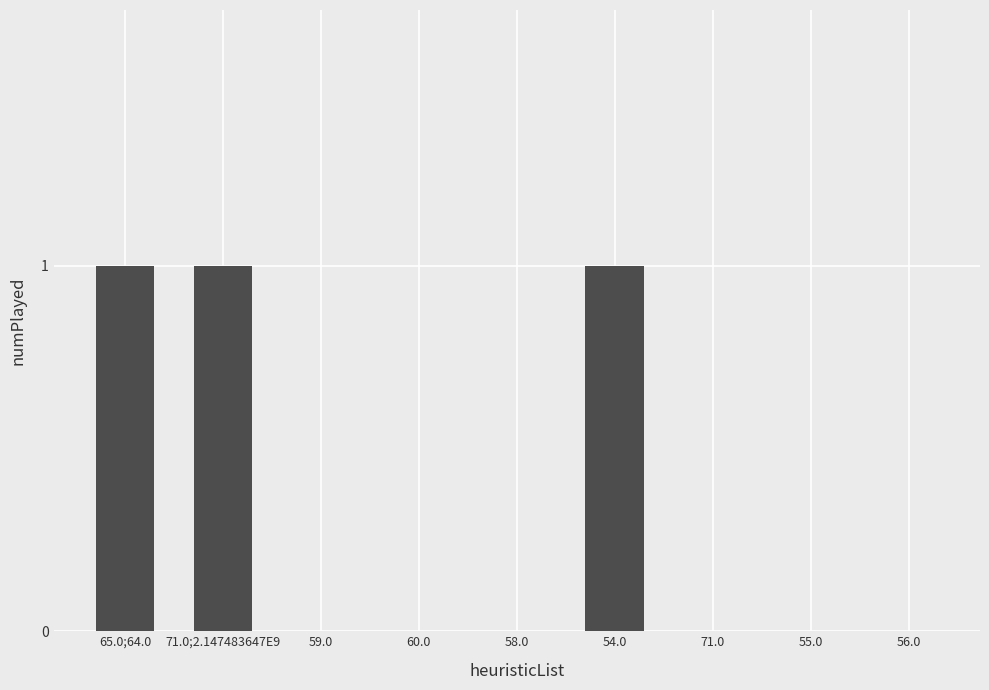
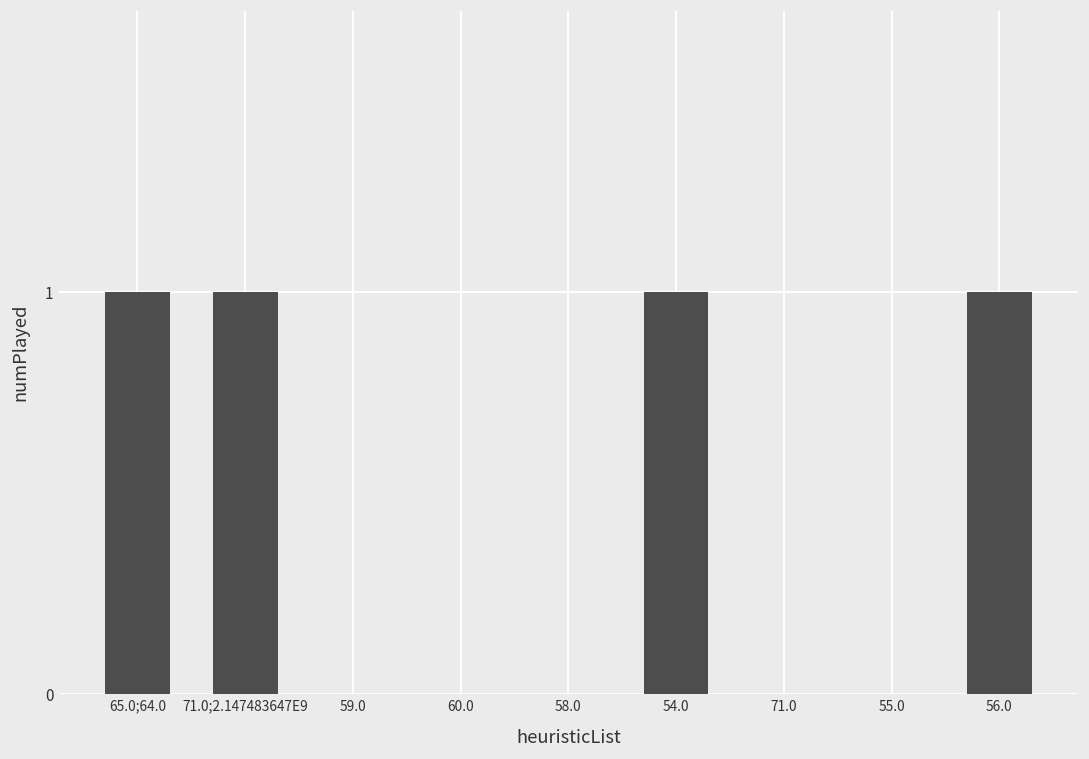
56.0: 0 -> 1
